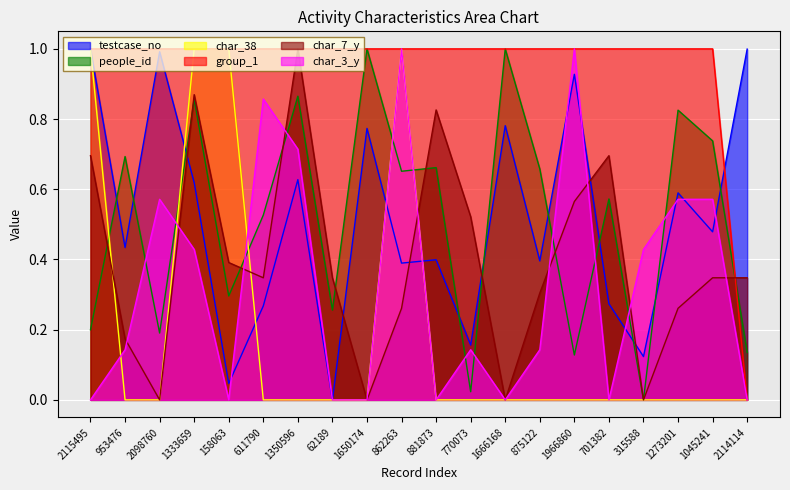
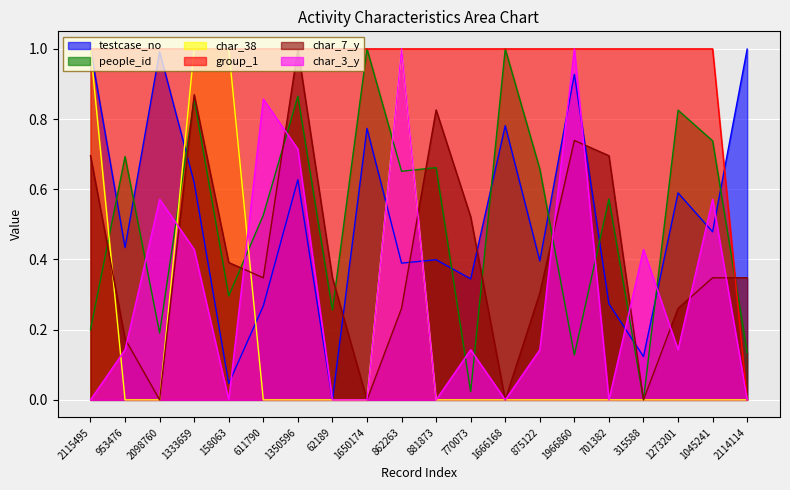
testcase_no, 770073: 0.16 -> 0.34
char_7_y, 1966860: 0.57 -> 0.74
char_3_y, 1273201: 0.57 -> 0.14
